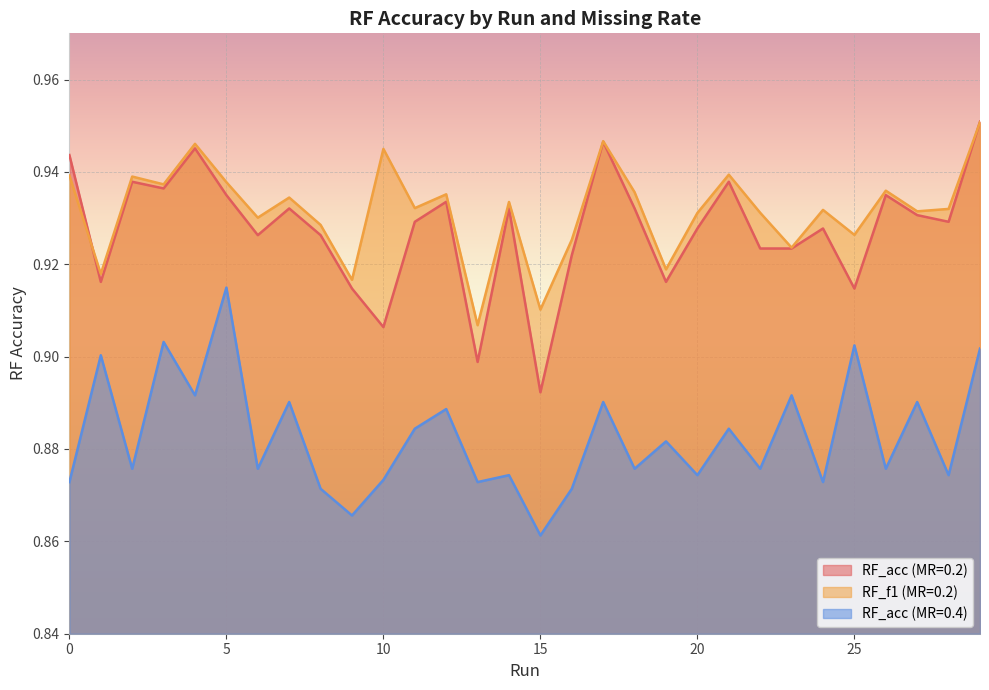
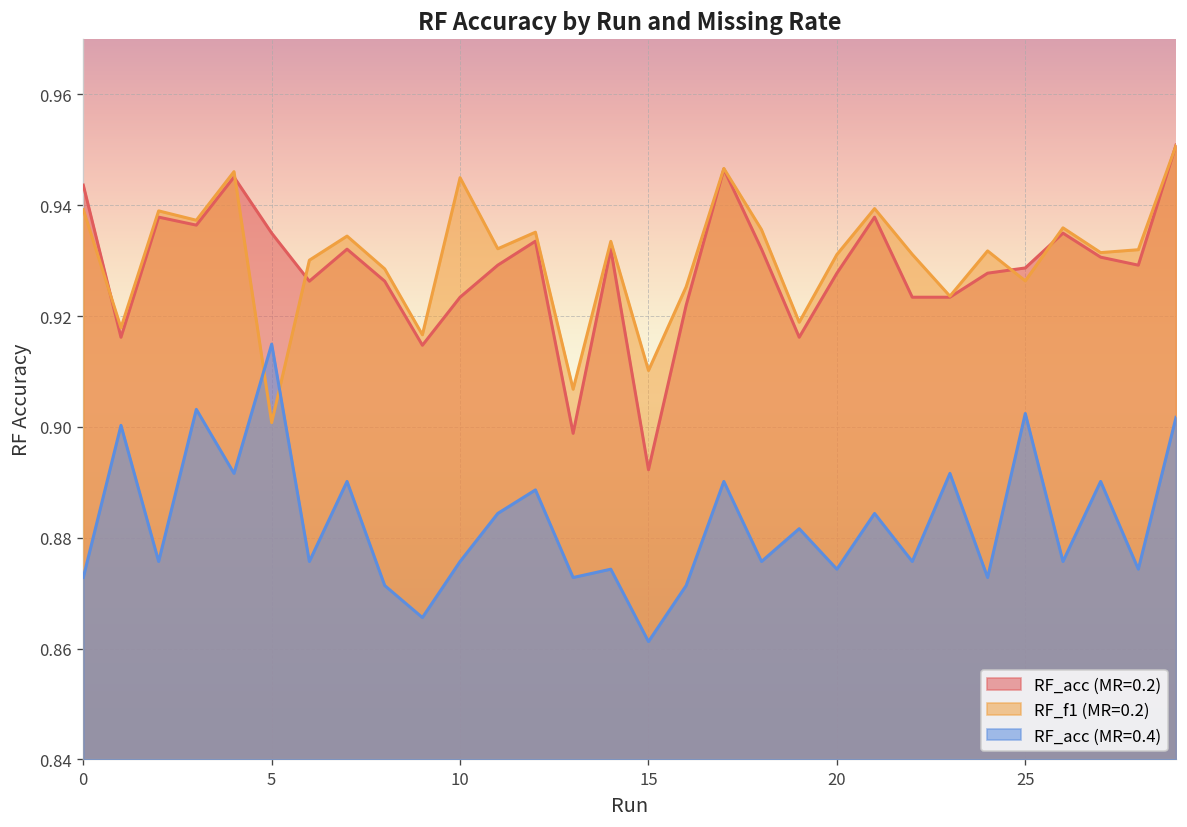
RF_f1 (MR=0.2), 5: 0.938 -> 0.901
RF_acc (MR=0.2), 10: 0.906 -> 0.923
RF_acc (MR=0.4), 10: 0.873 -> 0.876
RF_acc (MR=0.2), 25: 0.915 -> 0.929
